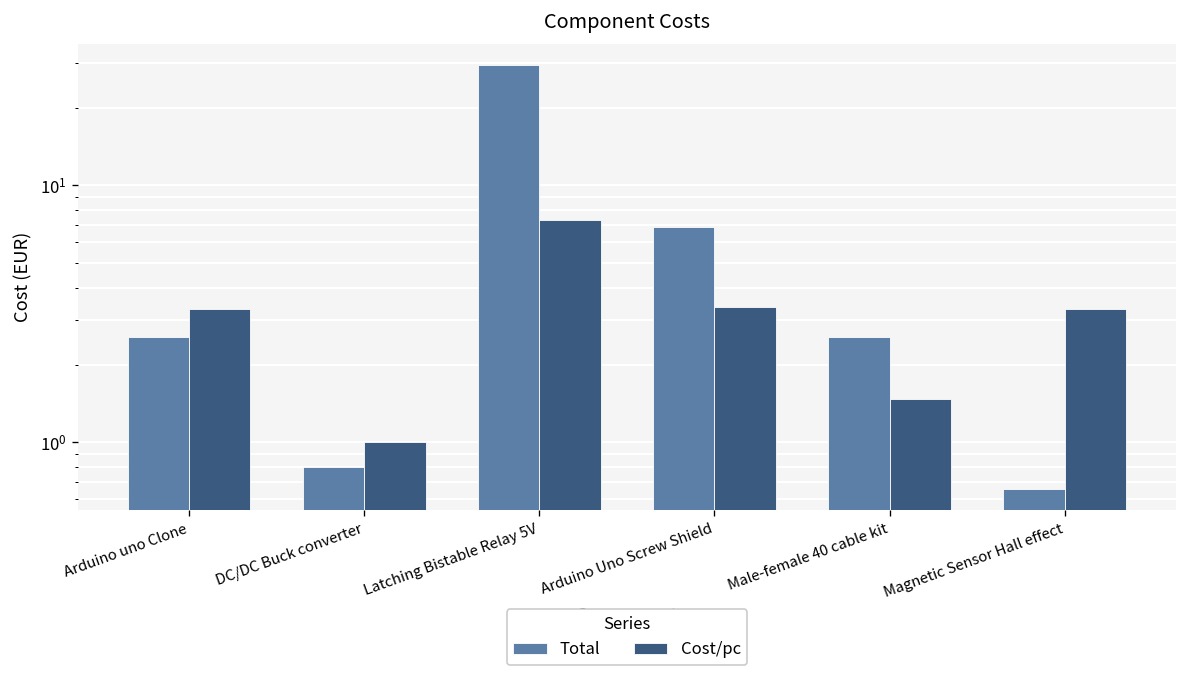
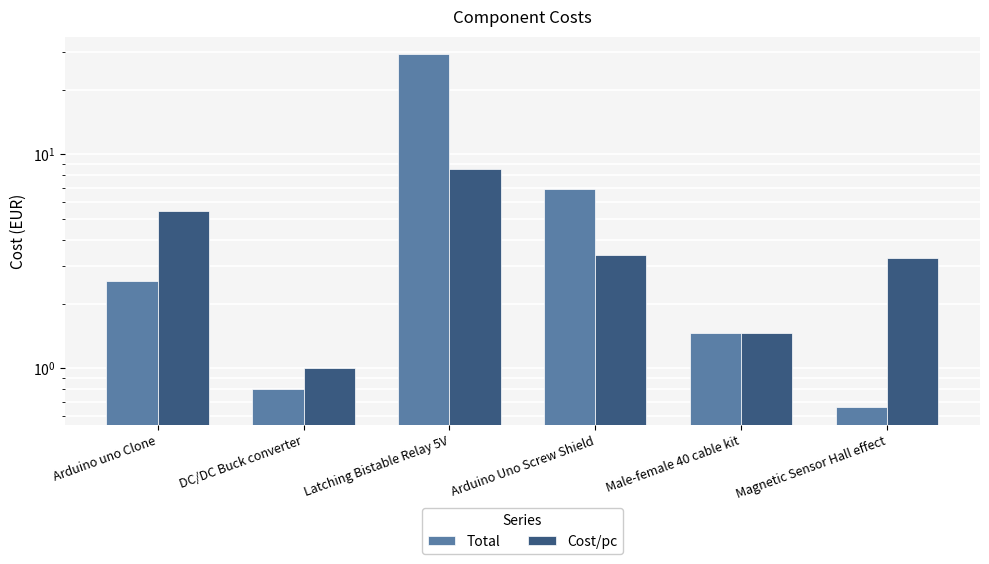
Cost/pc, Arduino uno Clone: 3.3 -> 5.4
Cost/pc, Latching Bistable Relay 5V: 7.3 -> 8.5
Total, Male-female 40 cable kit: 2.6 -> 1.5
